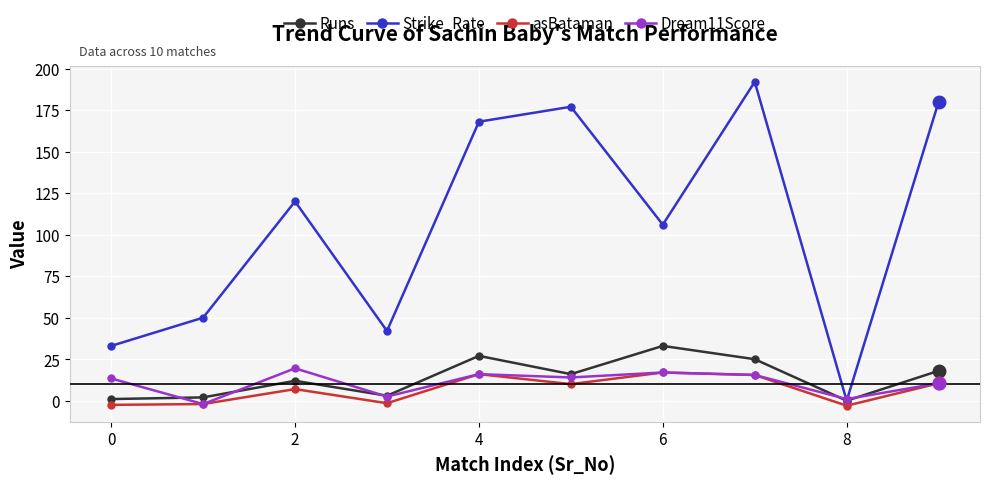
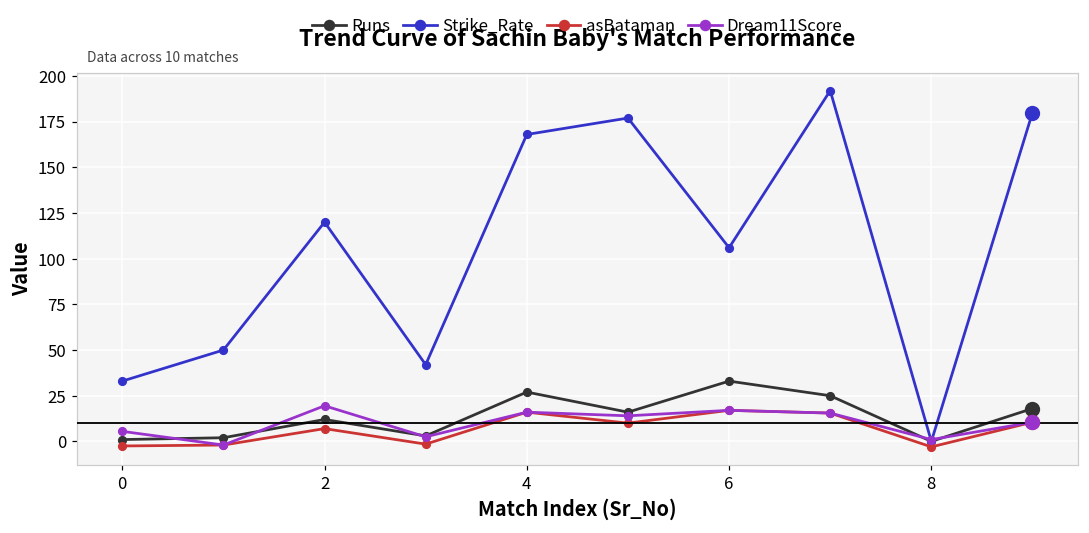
Dream11Score, 0: 13 -> 6
